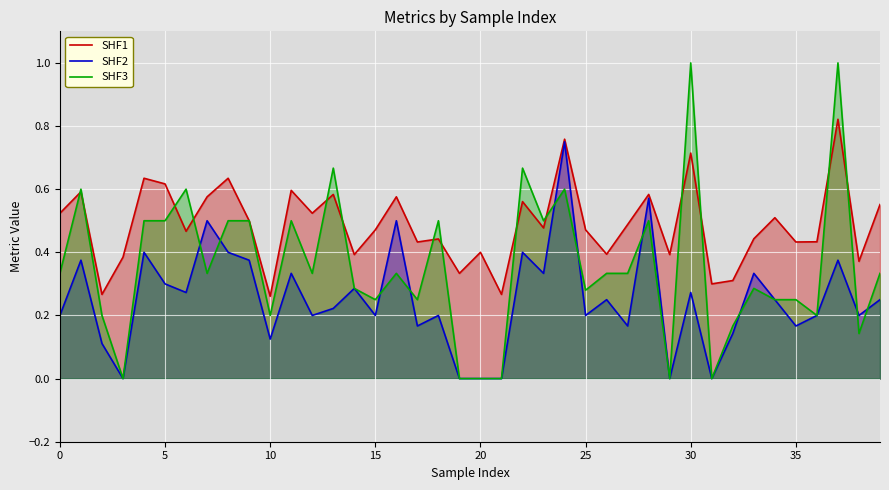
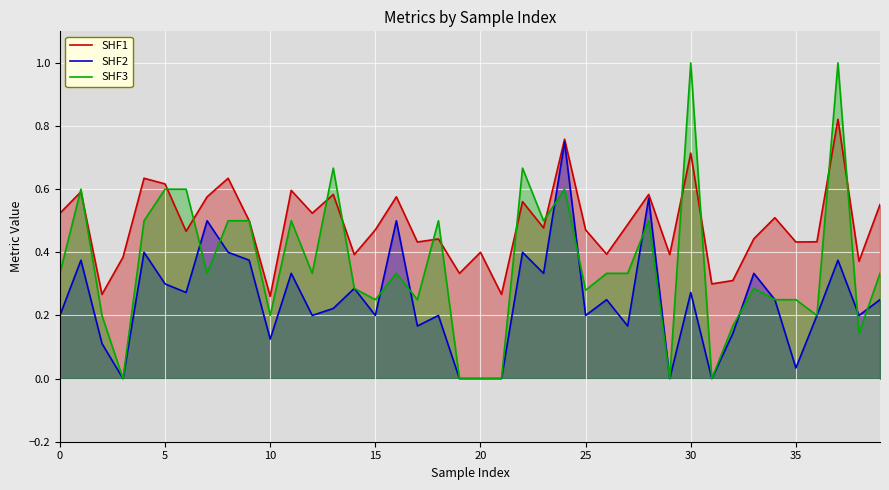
SHF3, 5: 0.5 -> 0.6
SHF2, 35: 0.17 -> 0.03
